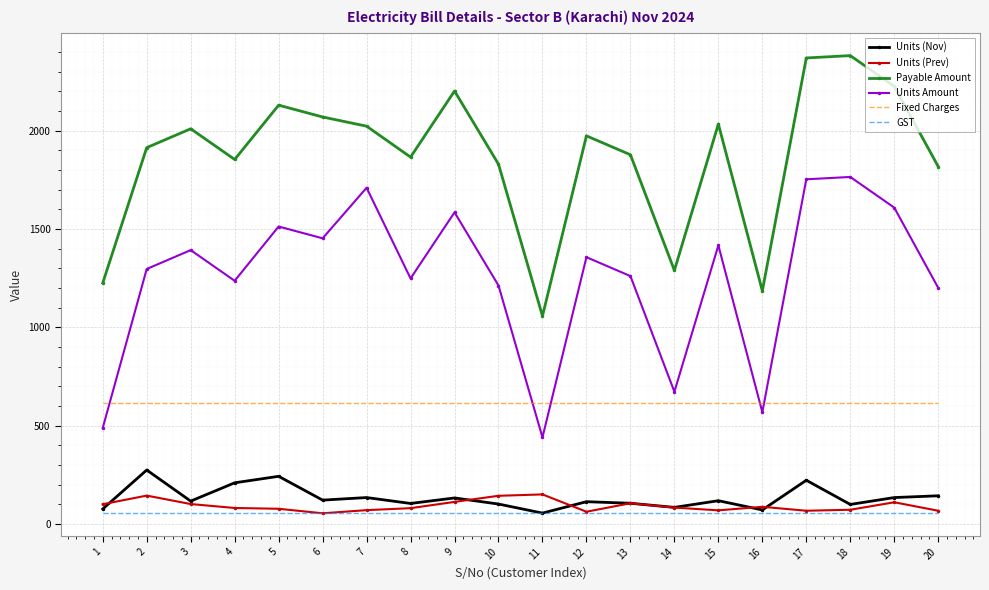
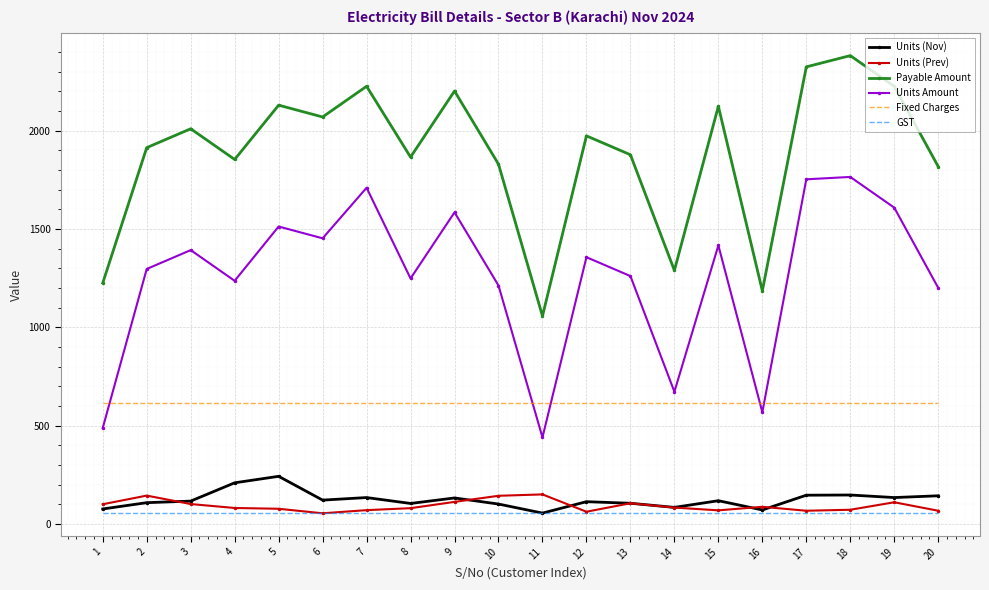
Units (Nov), 2: 270 -> 110
Payable Amount, 7: 2020 -> 2220
Payable Amount, 15: 2030 -> 2120
Units (Nov), 17: 220 -> 150
Payable Amount, 17: 2370 -> 2320
Units (Nov), 18: 100 -> 150
